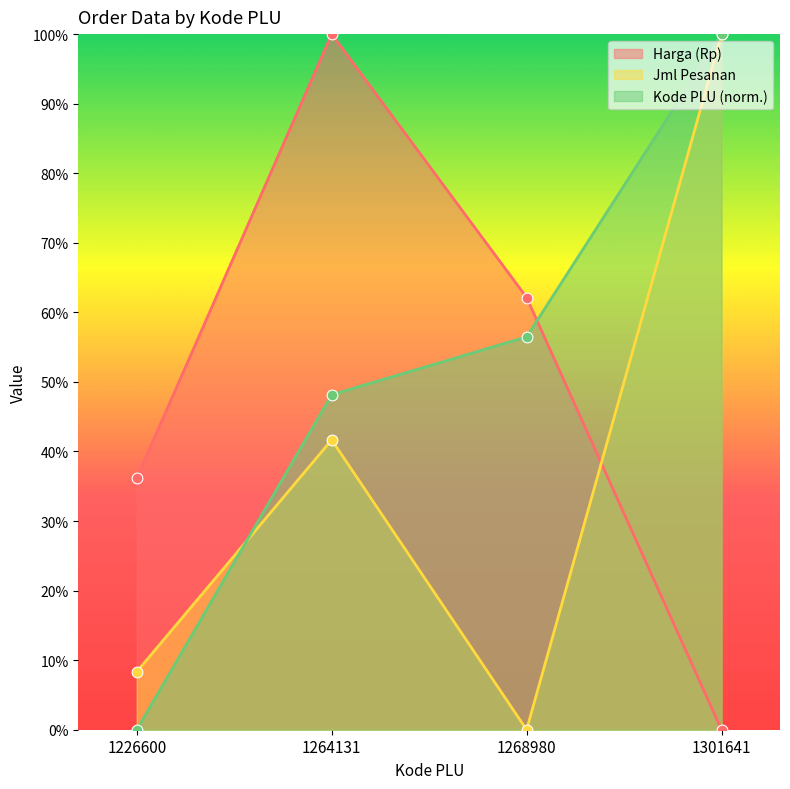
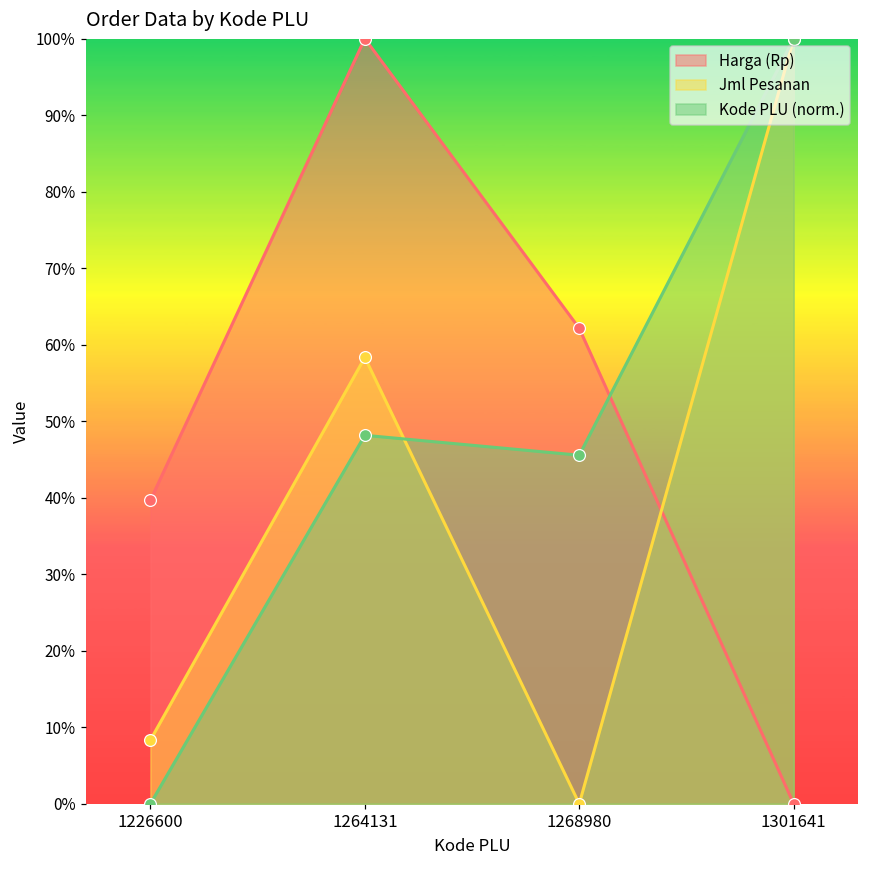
Harga (Rp), 1226600: 36% -> 40%
Jml Pesanan, 1264131: 42% -> 58%
Kode PLU (norm.), 1268980: 56% -> 46%
